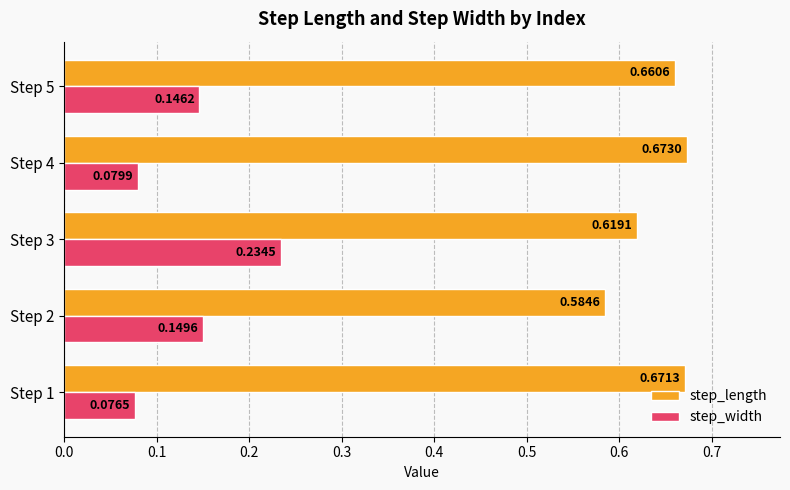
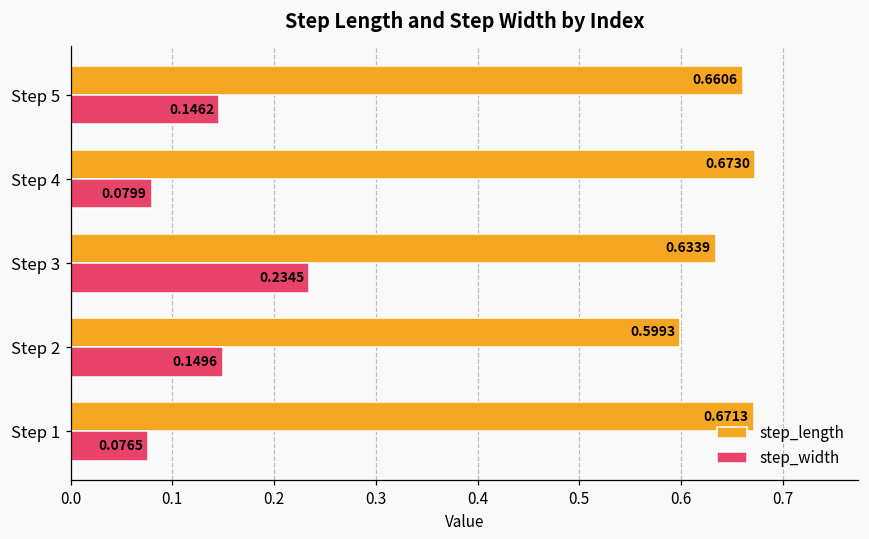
step_length, Step 3: 0.6191 -> 0.6339
step_length, Step 2: 0.5846 -> 0.5993
